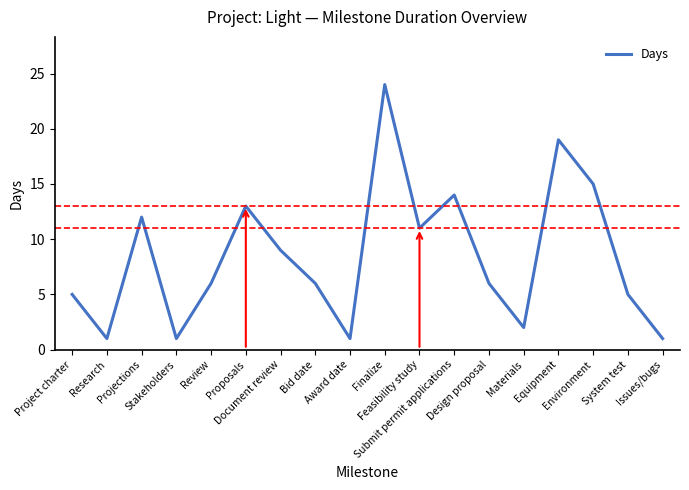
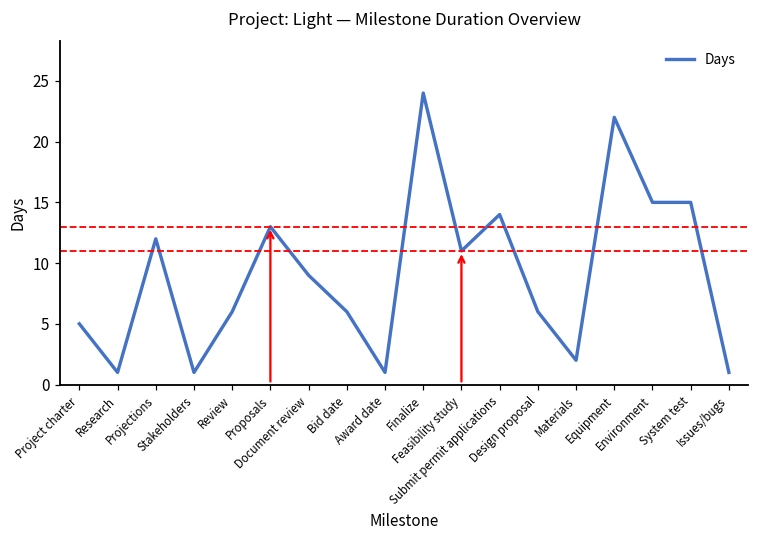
Equipment: 19 -> 22
System test: 5 -> 15
